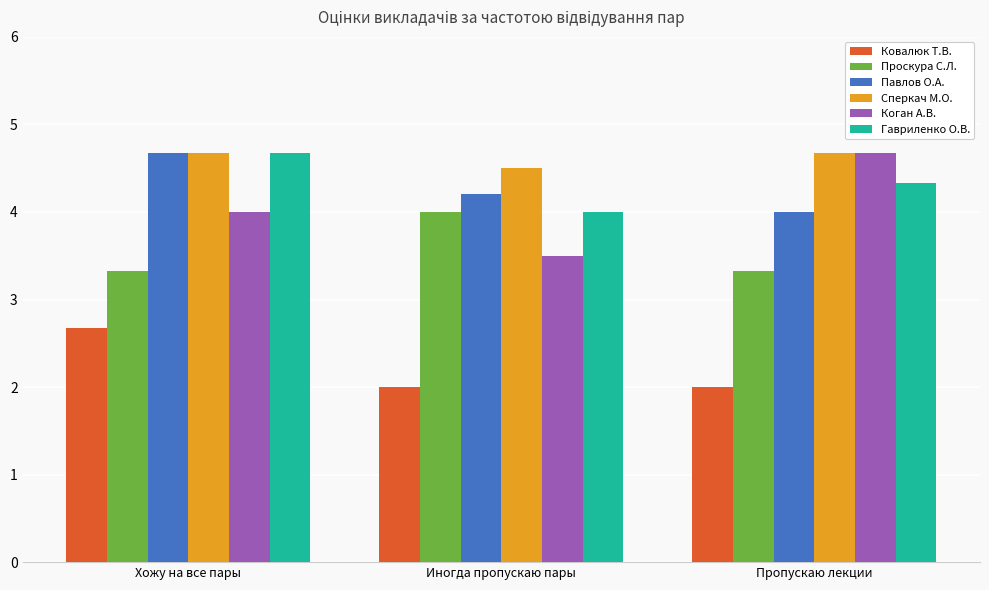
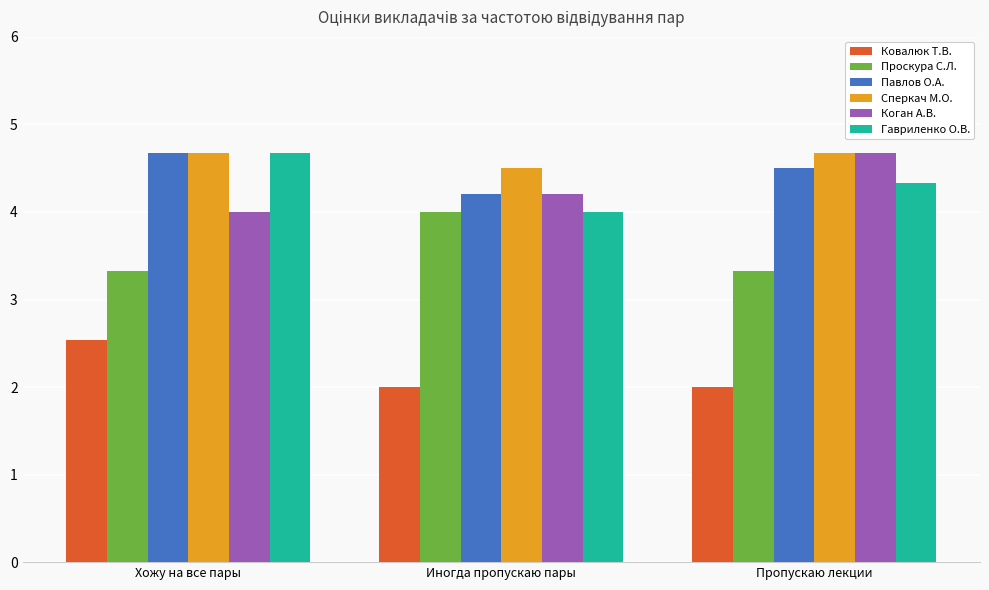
Ковалюк Т.В., Хожу на все пары: 2.7 -> 2.5
Коган А.В., Иногда пропускаю пары: 3.5 -> 4.2
Павлов О.А., Пропускаю лекции: 4.0 -> 4.5
